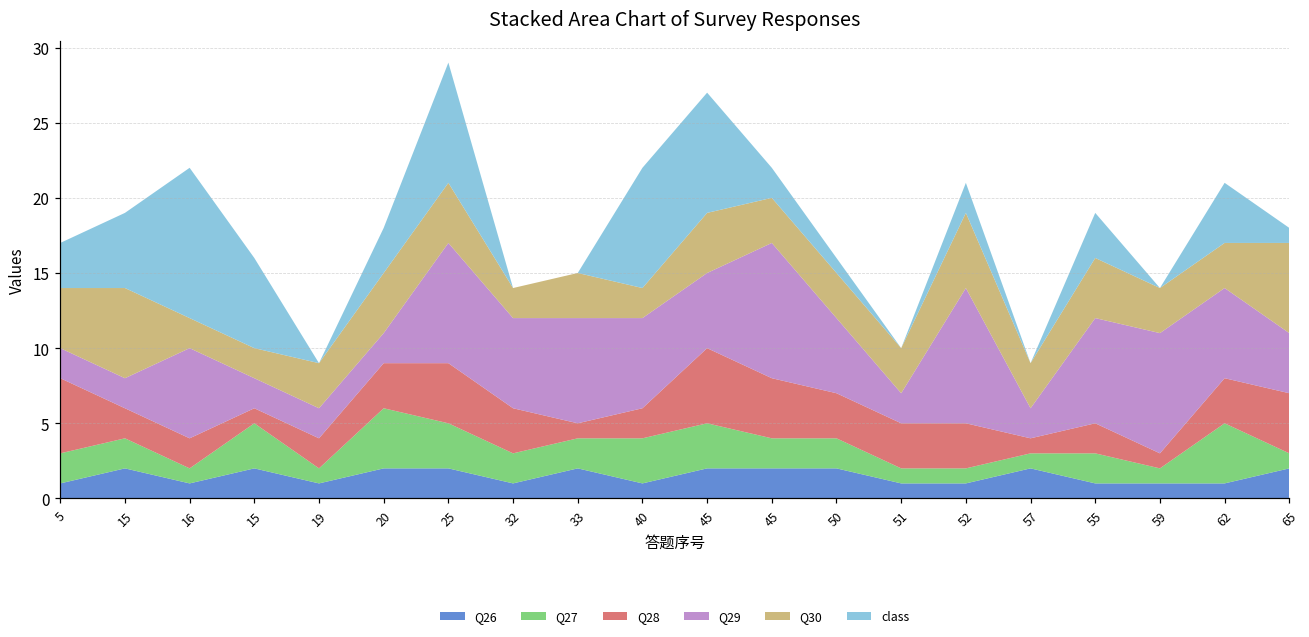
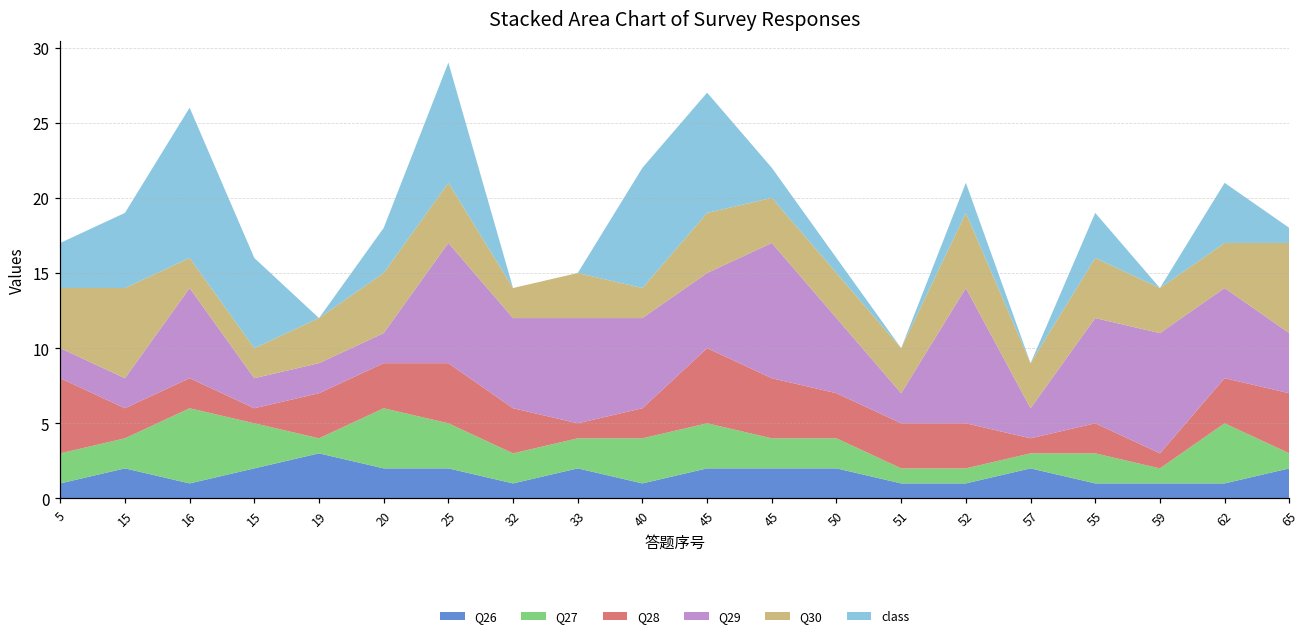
Q27, 16: 1 -> 5
Q26, 19: 1 -> 3
Q28, 19: 2 -> 3
